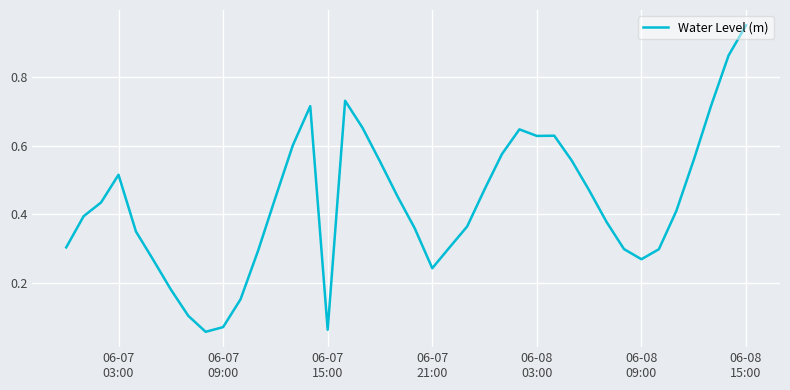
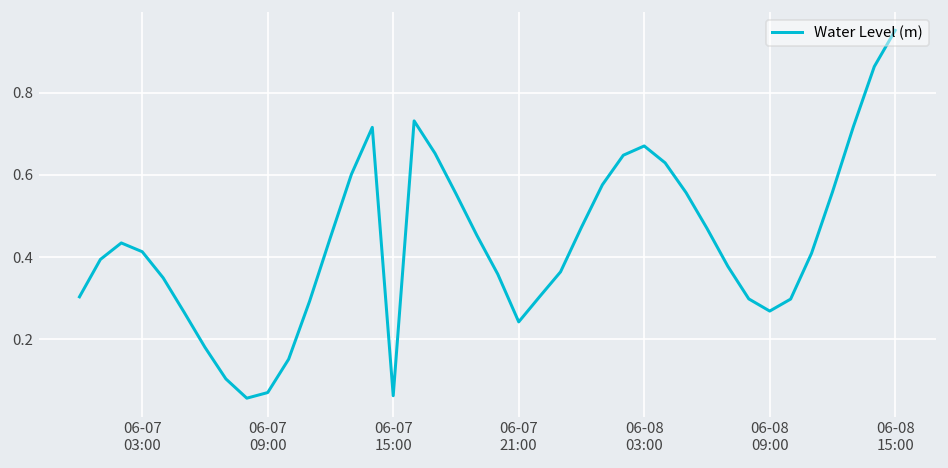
06-07 03:00: 0.52 -> 0.41
06-08 03:00: 0.63 -> 0.67
